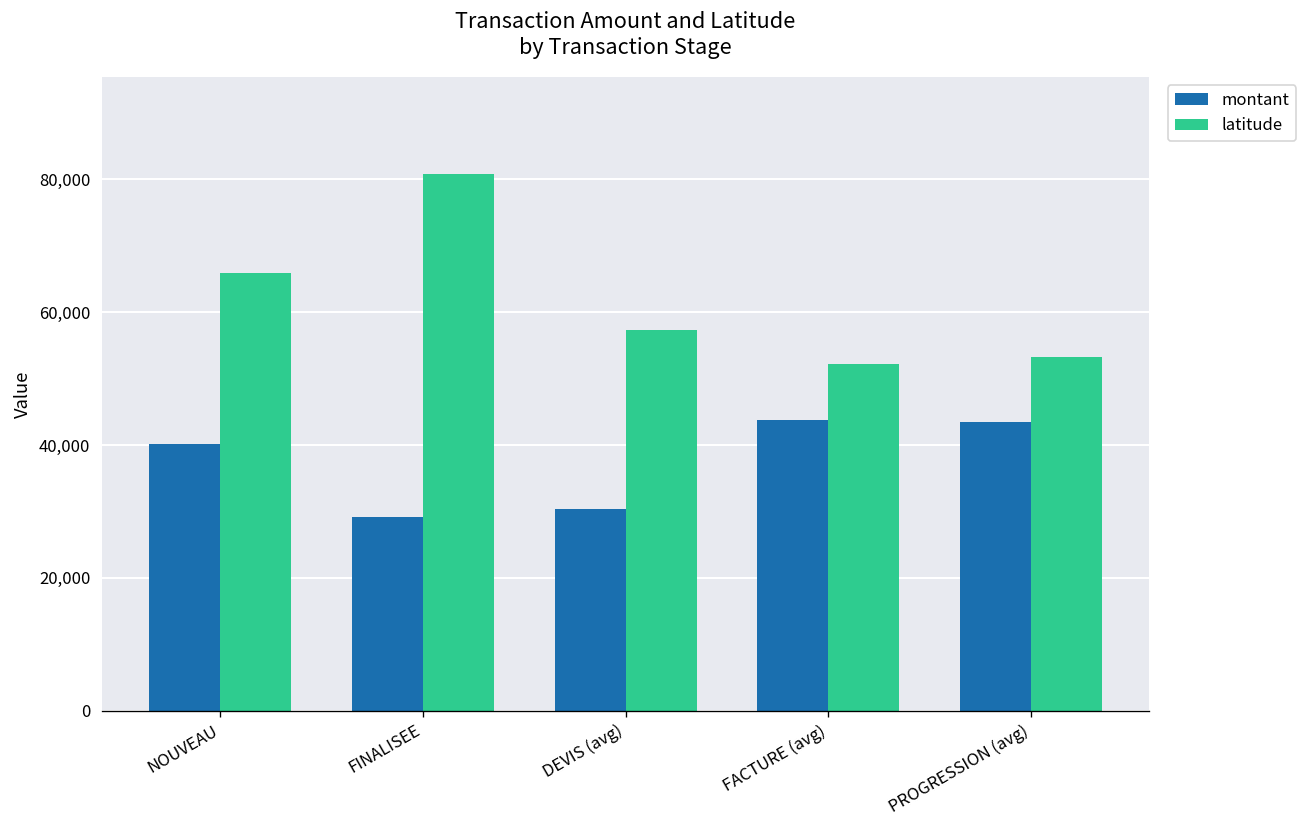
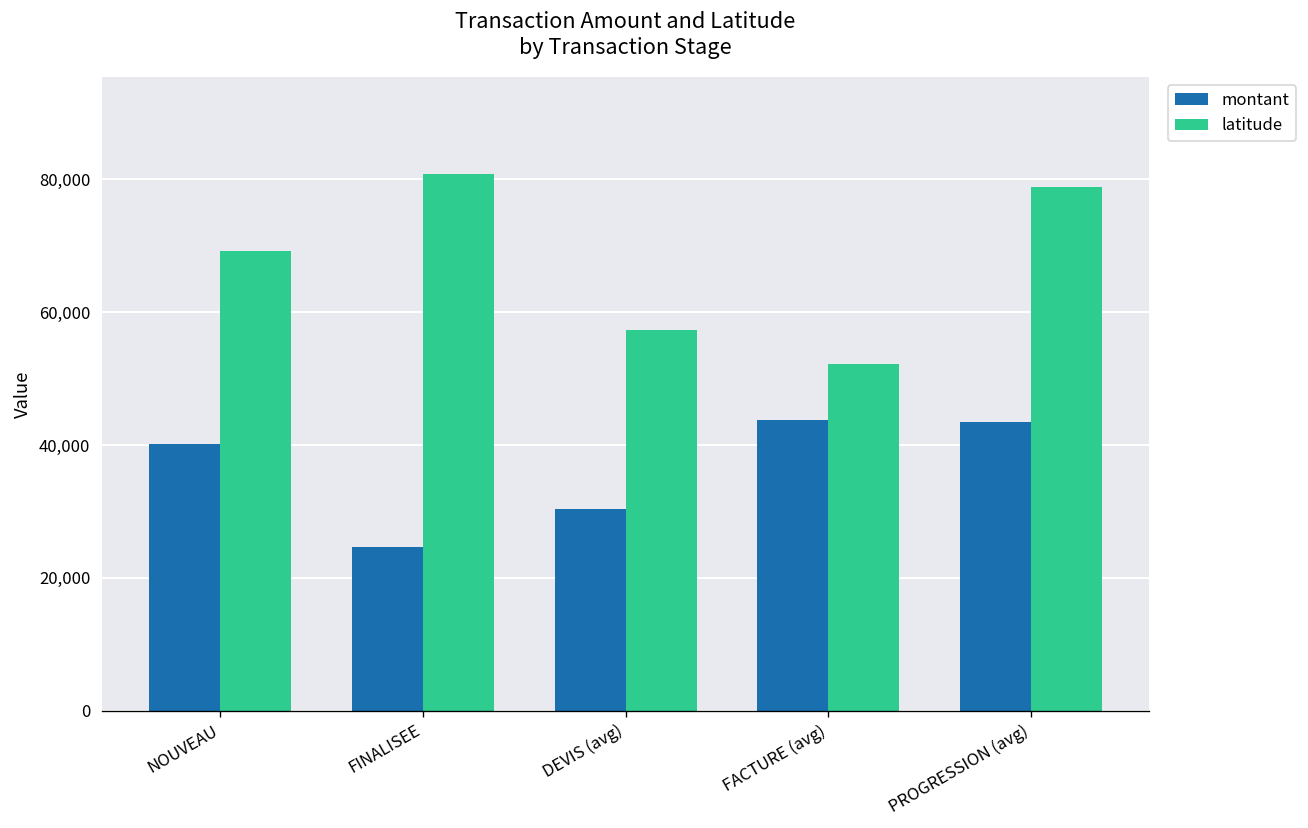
latitude, NOUVEAU: 66,000 -> 69,000
montant, FINALISEE: 29,000 -> 25,000
latitude, PROGRESSION (avg): 53,000 -> 79,000
